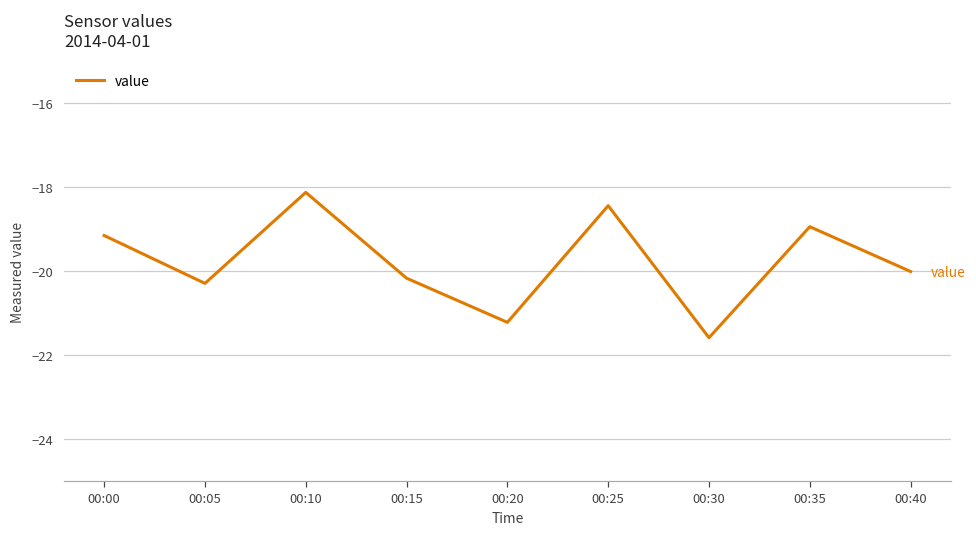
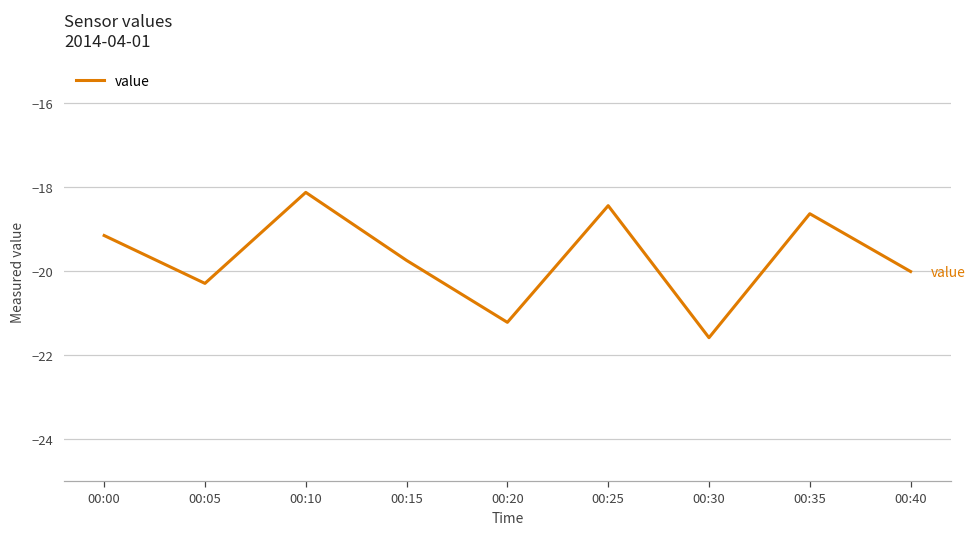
00:15: -20.2 -> -19.7
00:35: -18.9 -> -18.6
